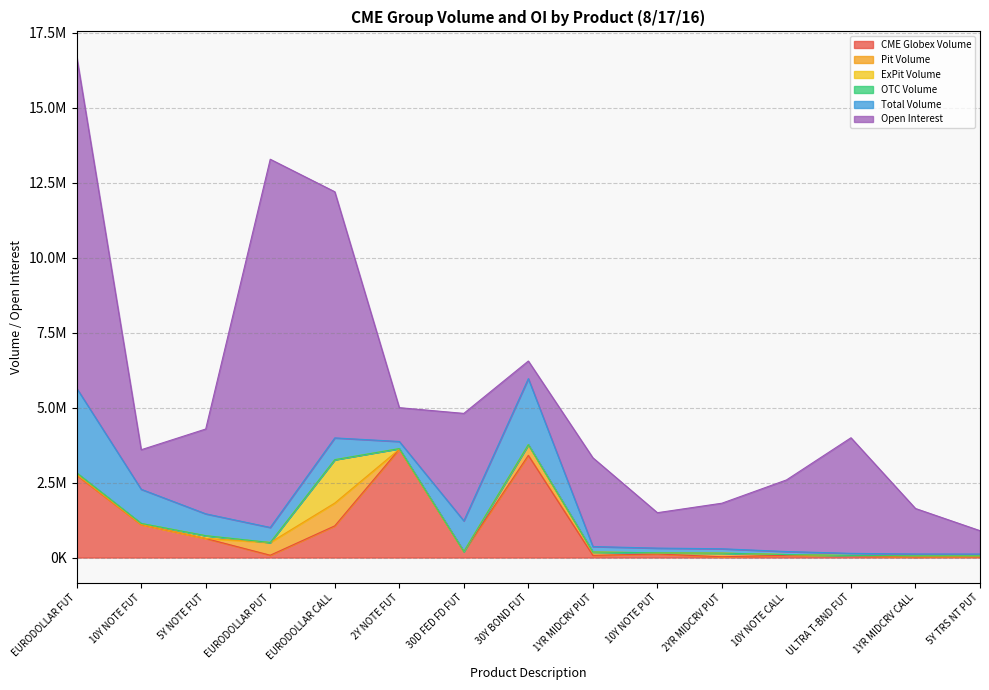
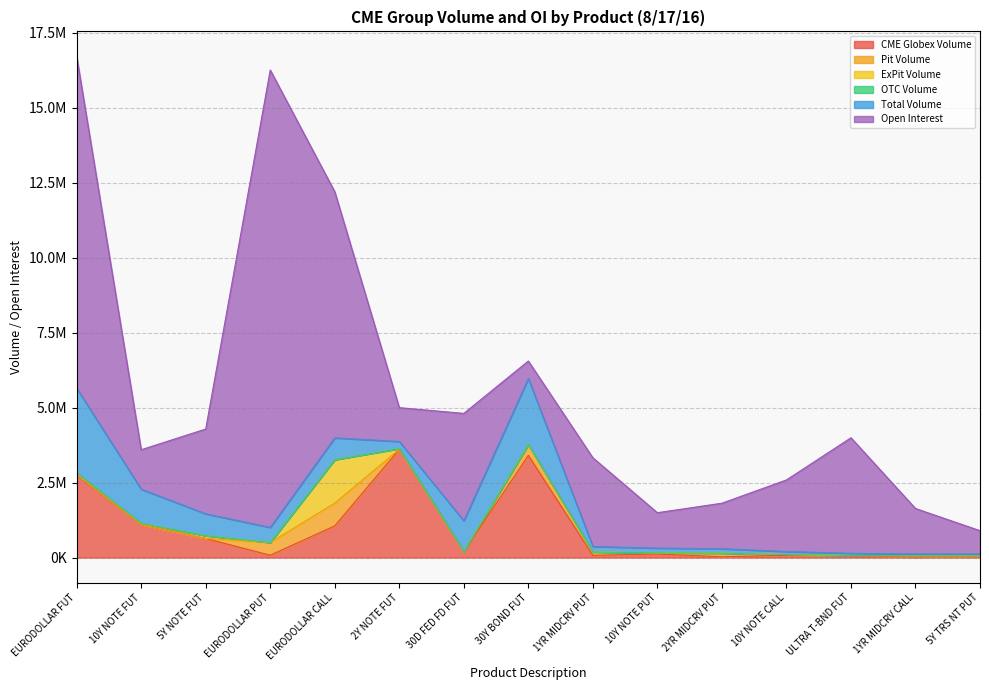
Open Interest, EURODOLLAR PUT: 12300000 -> 15200000
